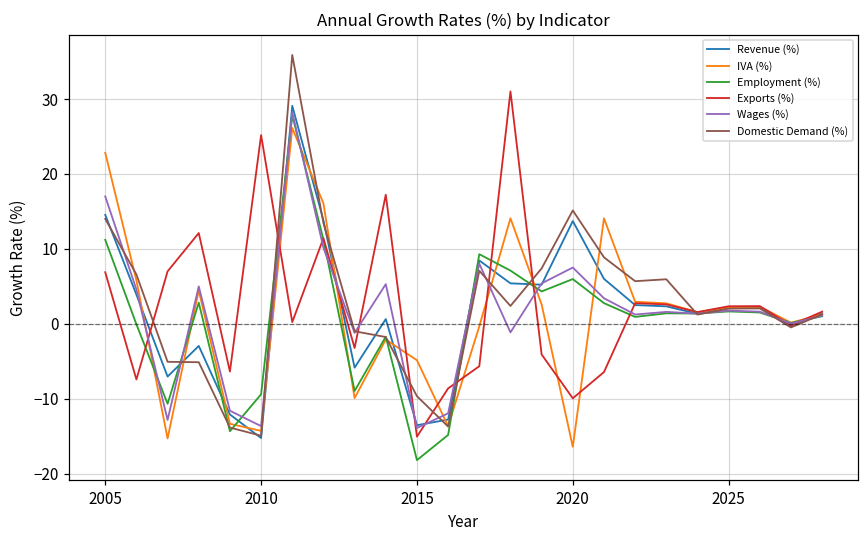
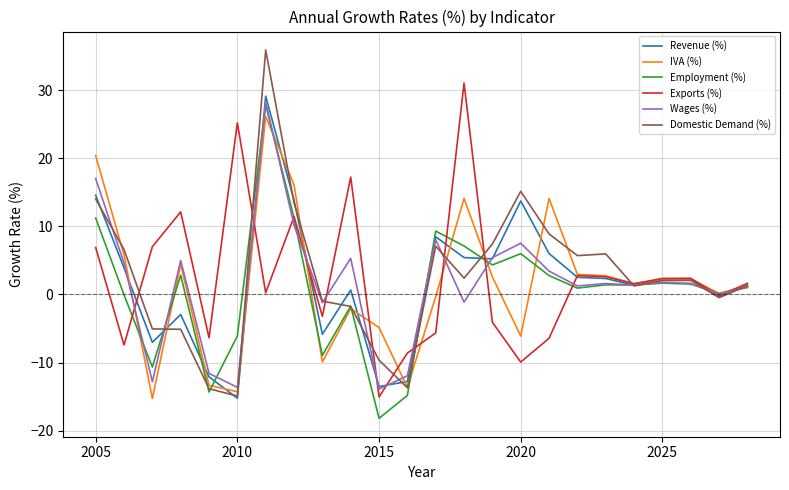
IVA (%), 2005: 23 -> 20
Employment (%), 2010: -9 -> -6
IVA (%), 2020: -16 -> -6
